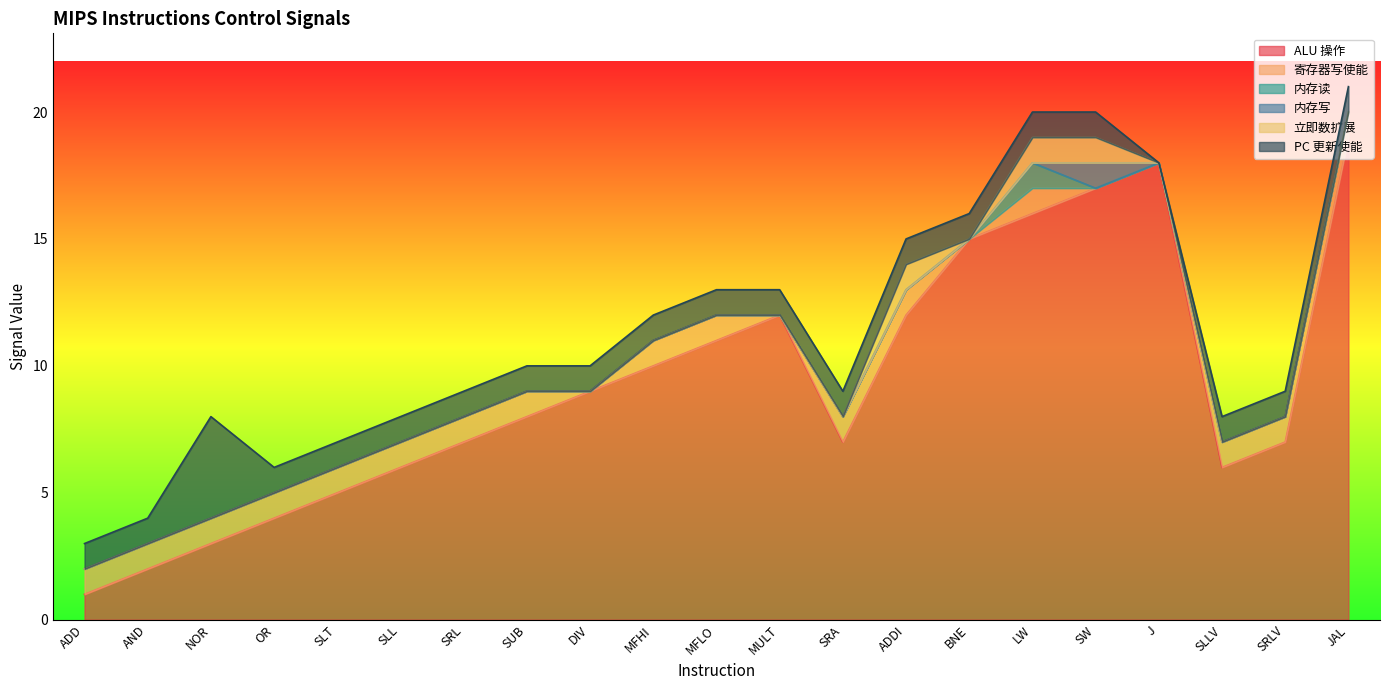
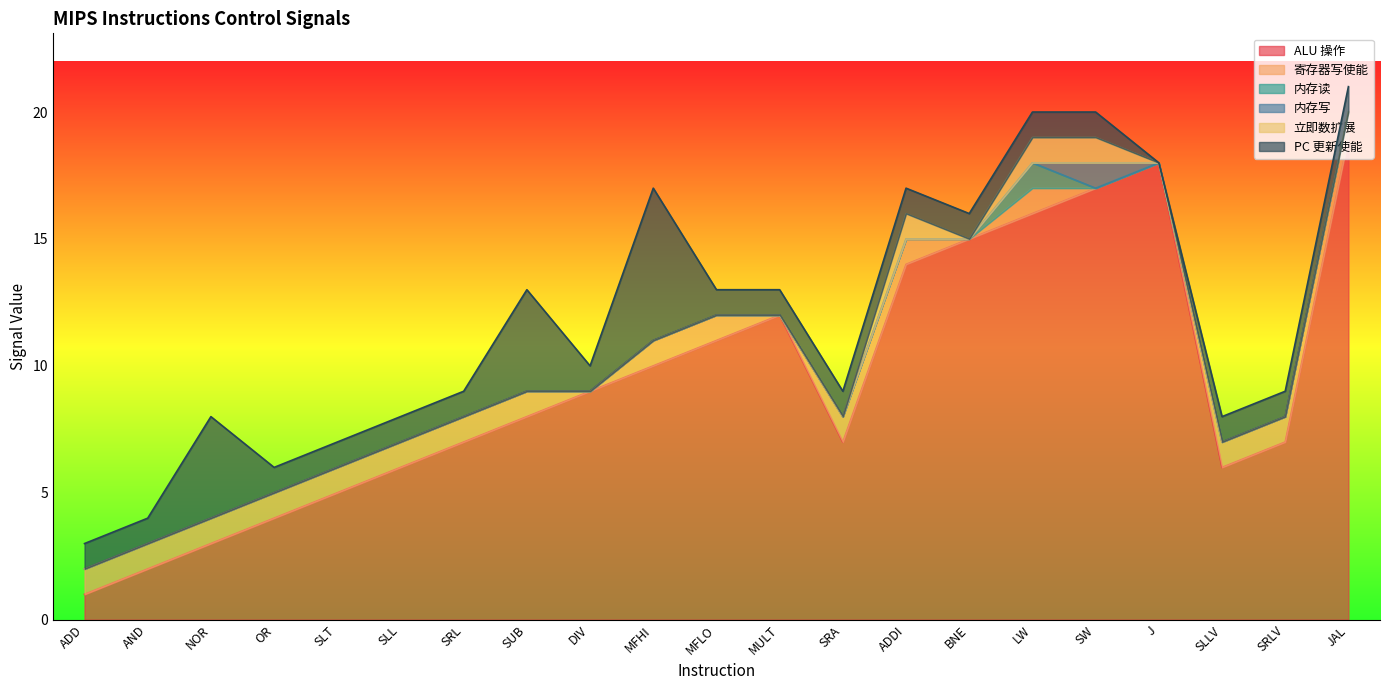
PC 更新使能, SUB: 1 -> 4
PC 更新使能, MFHI: 1 -> 6
ALU 操作, ADDI: 12 -> 14
